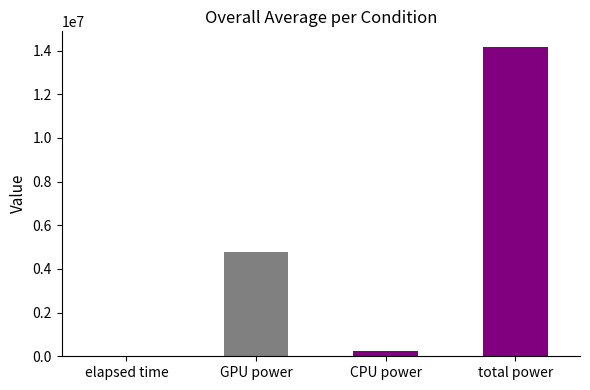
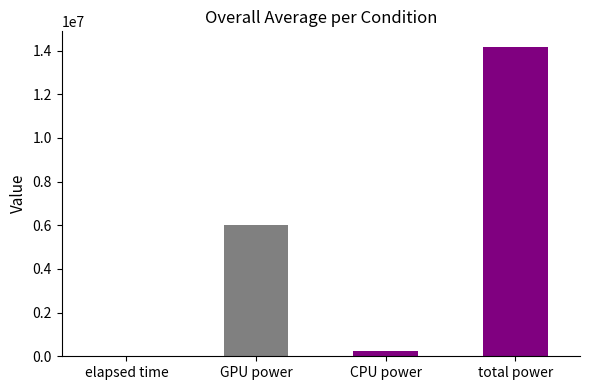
GPU power: 4800000 -> 6000000
